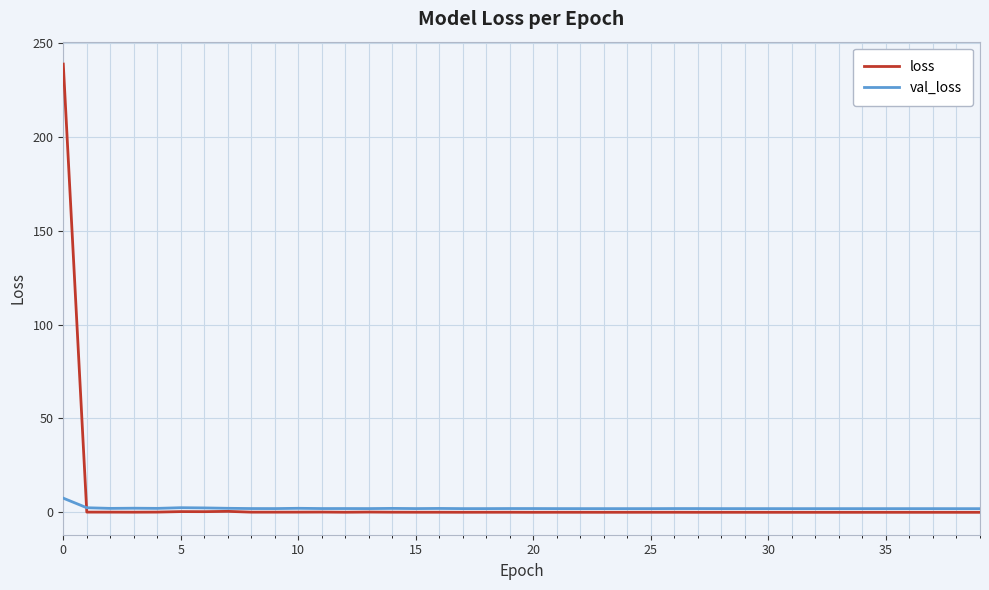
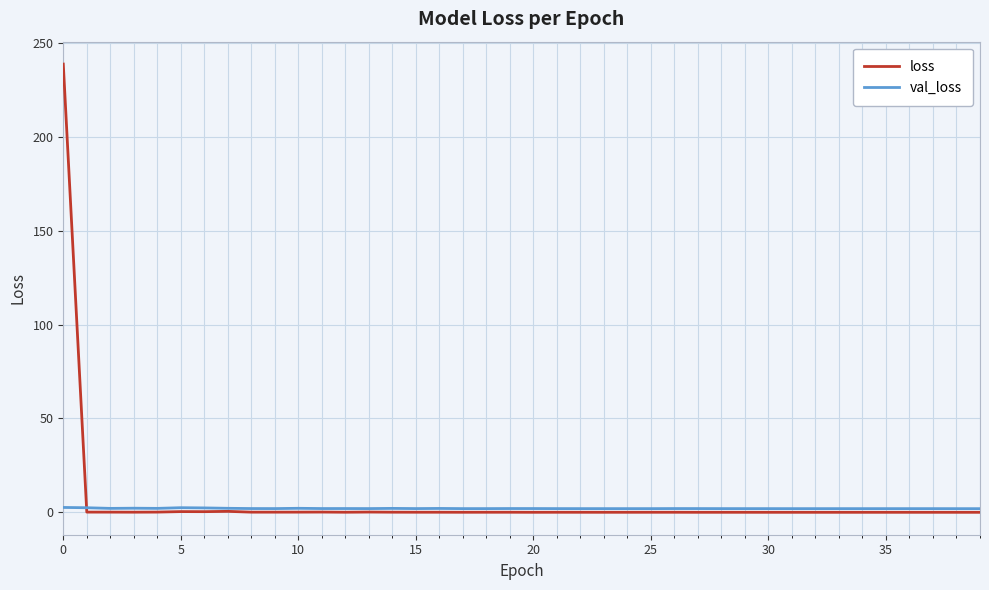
val_loss, 0: 8 -> 3
